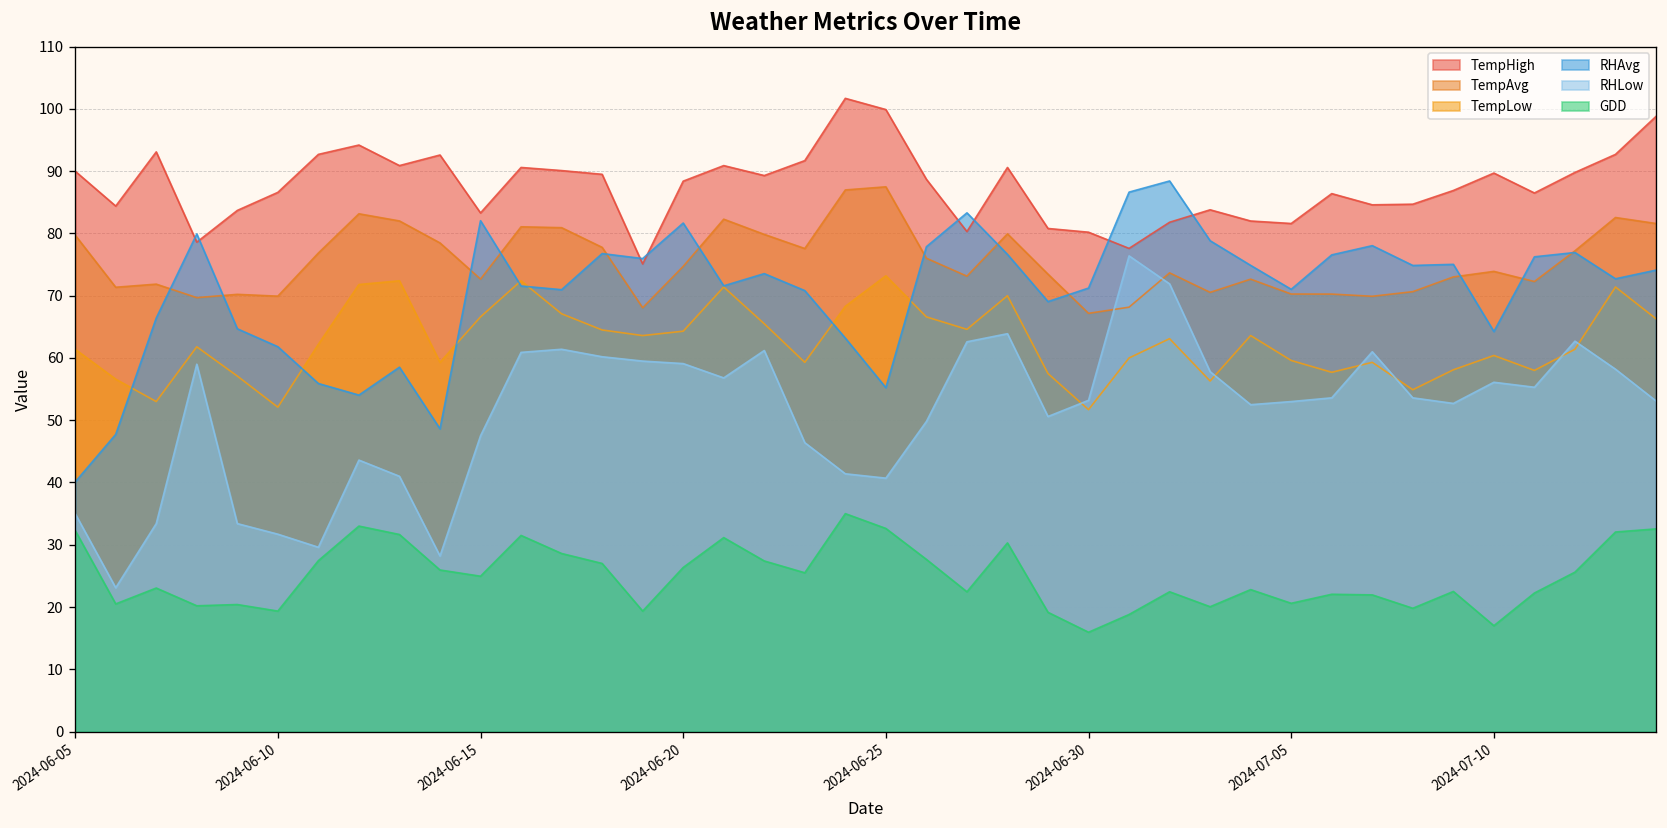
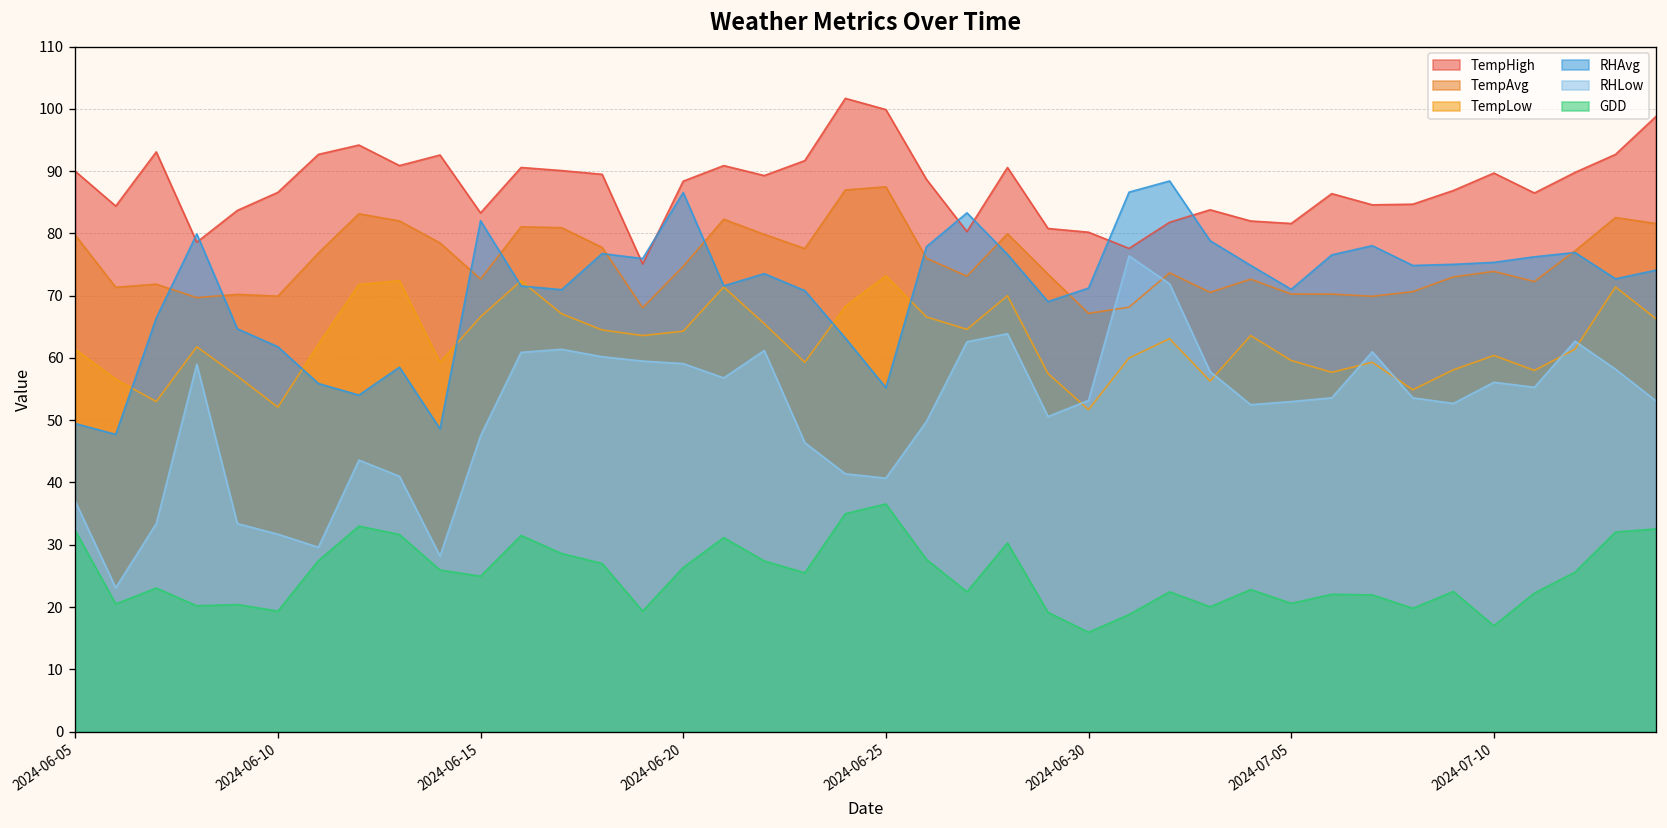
RHAvg, 2024-06-05: 40 -> 49
RHLow, 2024-06-05: 35 -> 37
RHAvg, 2024-06-20: 82 -> 87
GDD, 2024-06-25: 33 -> 37
RHAvg, 2024-07-10: 64 -> 75
